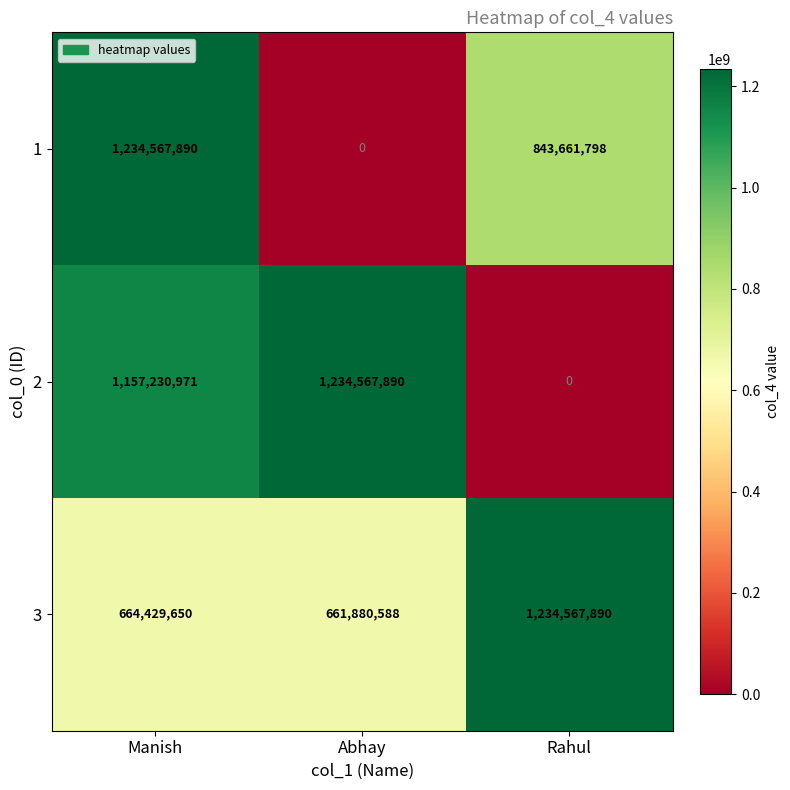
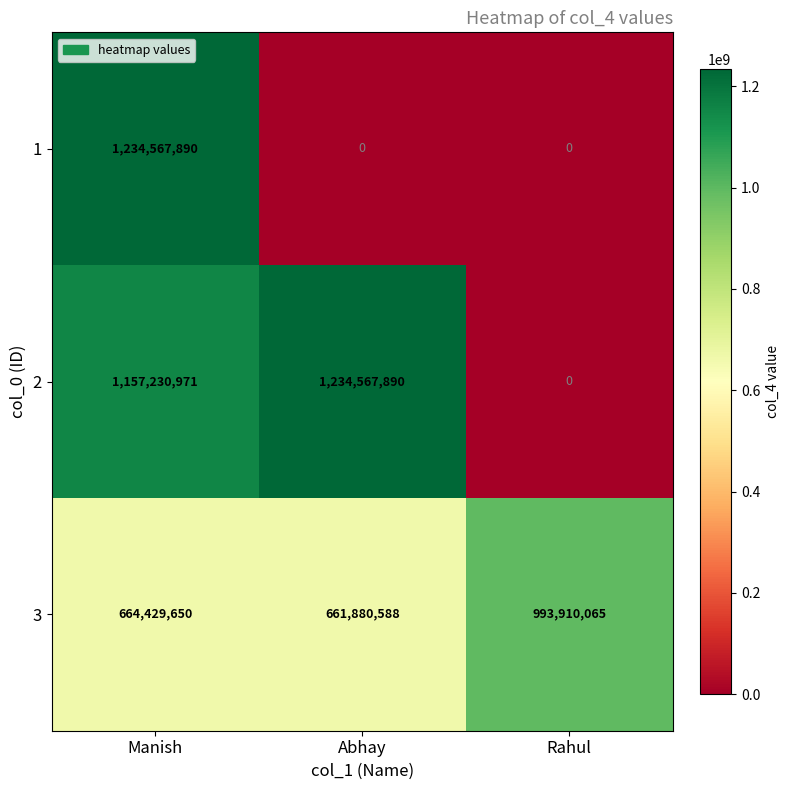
1, Rahul: 843,661,798 -> 0
3, Rahul: 1,234,567,890 -> 993,910,065
